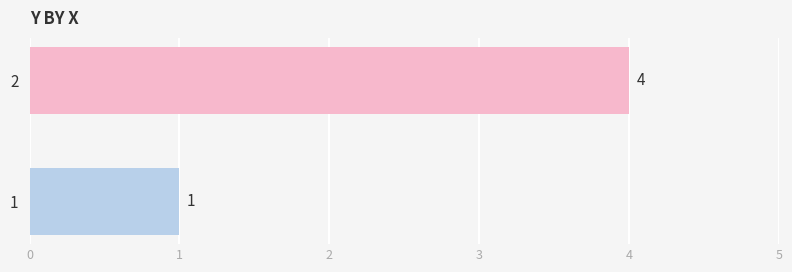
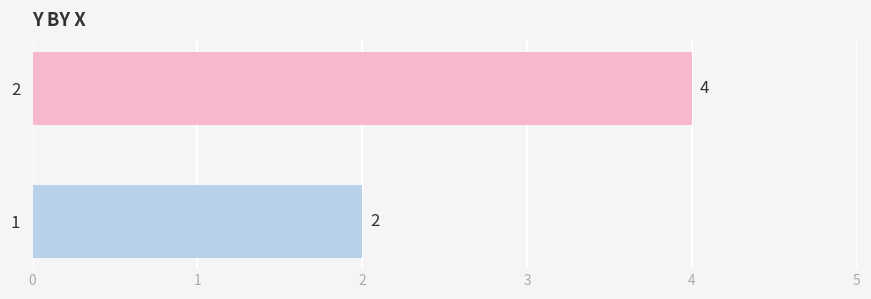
1: 1 -> 2
